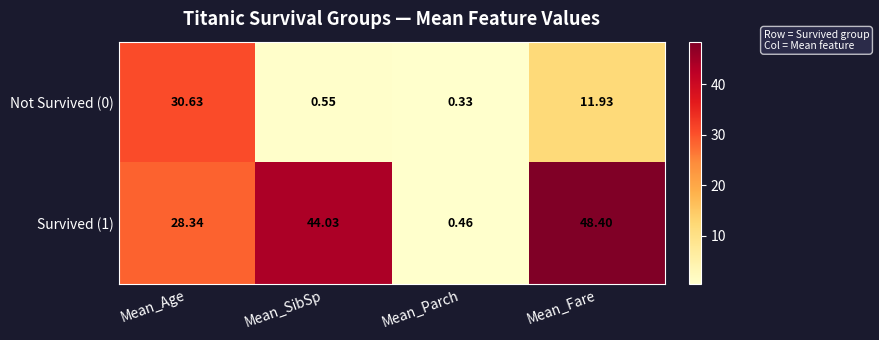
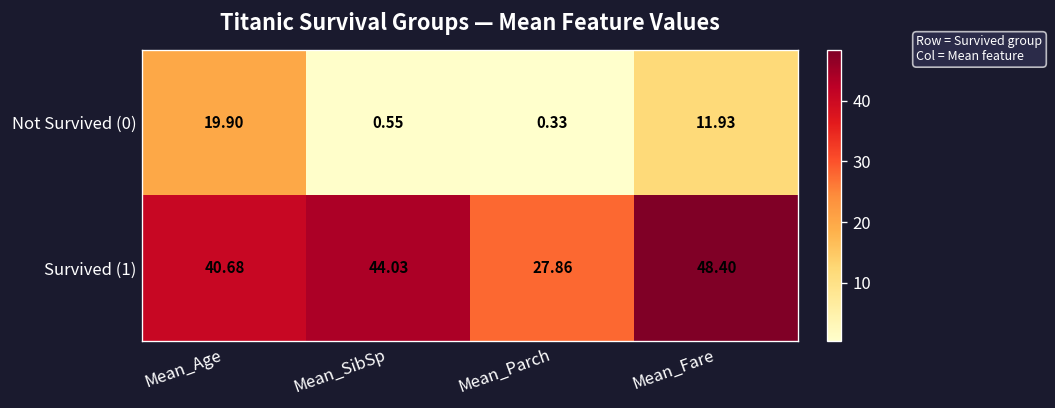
Not Survived (0), Mean_Age: 30.63 -> 19.90
Survived (1), Mean_Age: 28.34 -> 40.68
Survived (1), Mean_Parch: 0.46 -> 27.86
